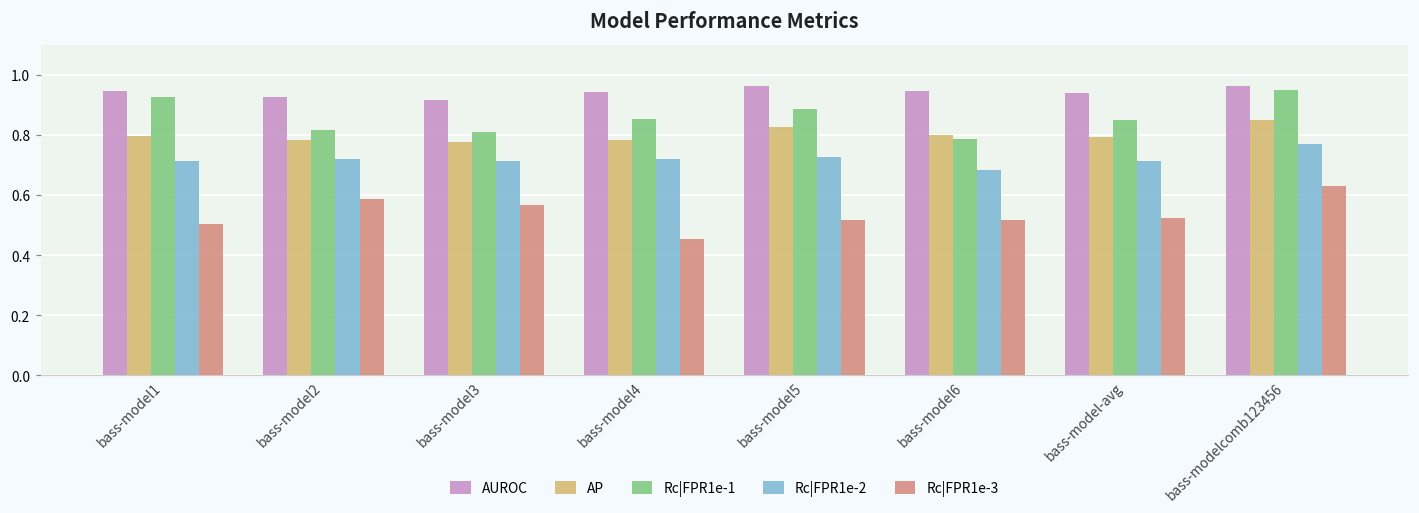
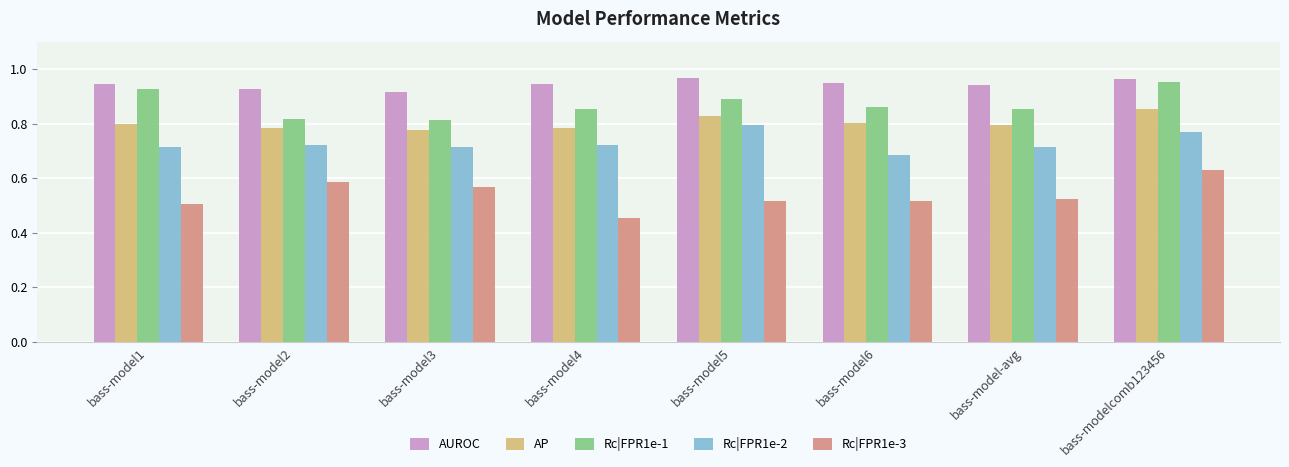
Rc|FPR1e-2, bass-model5: 0.73 -> 0.80
Rc|FPR1e-1, bass-model6: 0.79 -> 0.86
